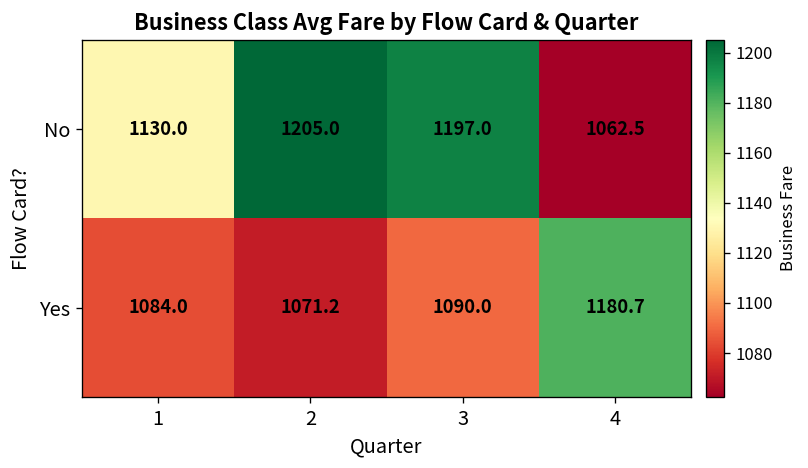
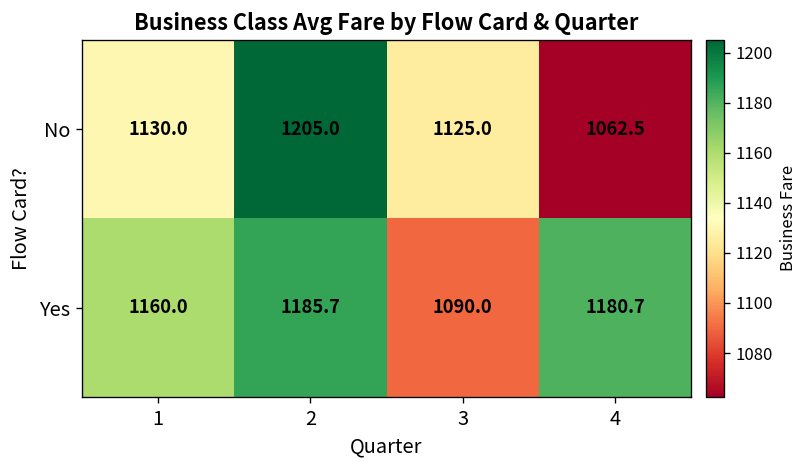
No, 3: 1197.0 -> 1125.0
Yes, 1: 1084.0 -> 1160.0
Yes, 2: 1071.2 -> 1185.7
